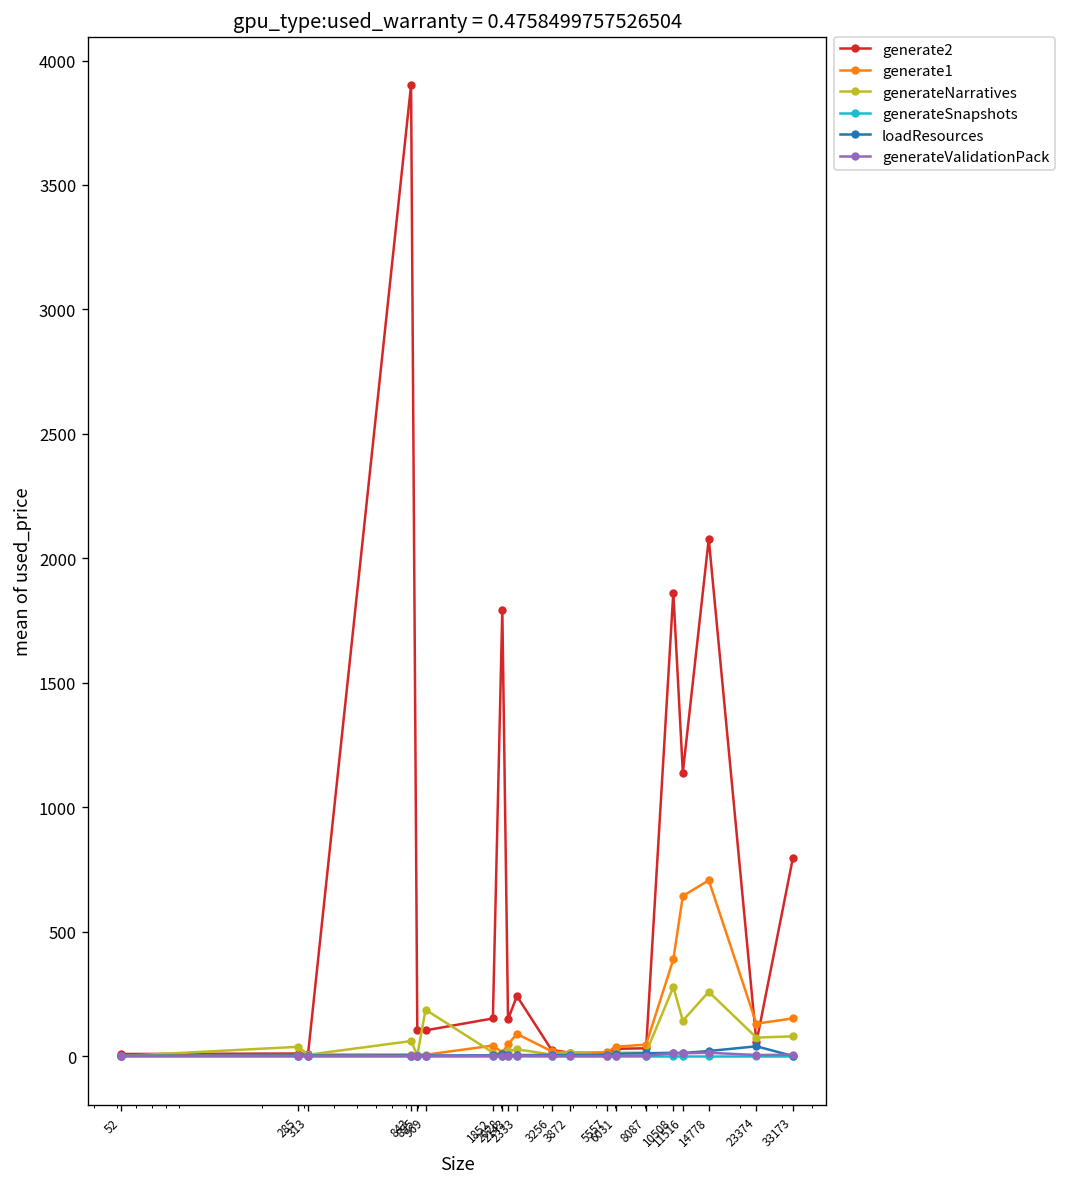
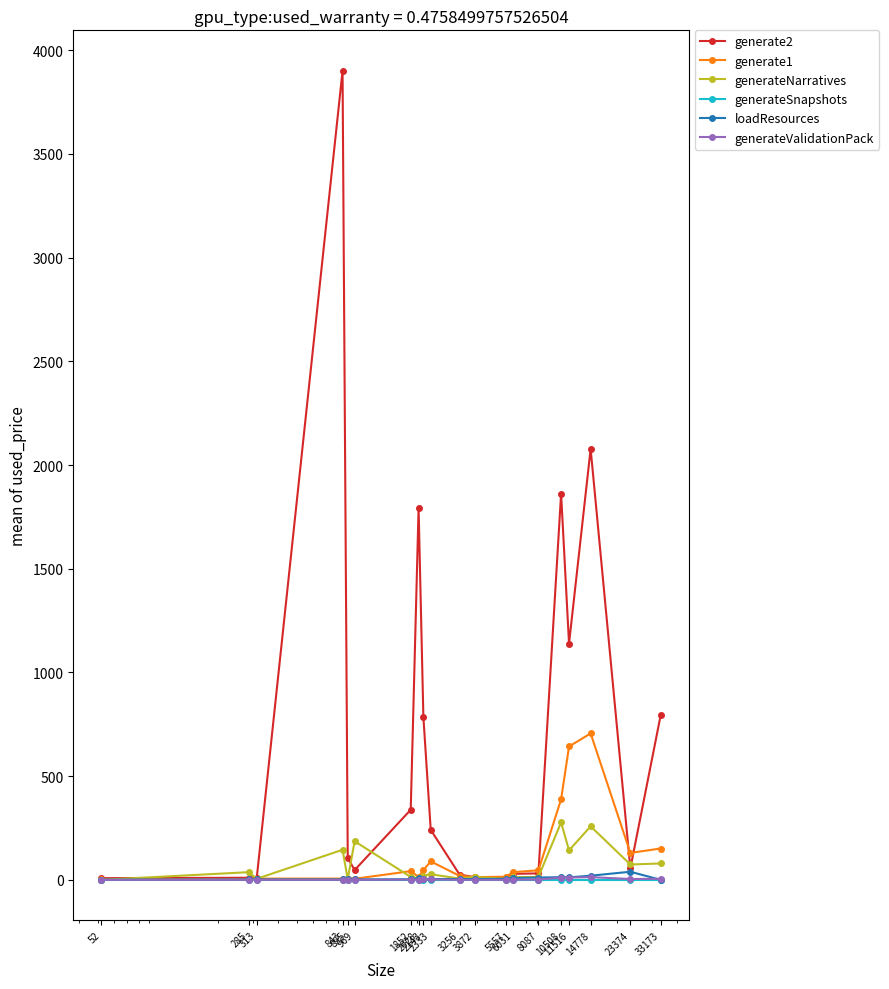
generateNarratives, 843: 60 -> 150
generate2, 969: 100 -> 50
generate2, 1852: 150 -> 340
generate2, 2143: 150 -> 790
